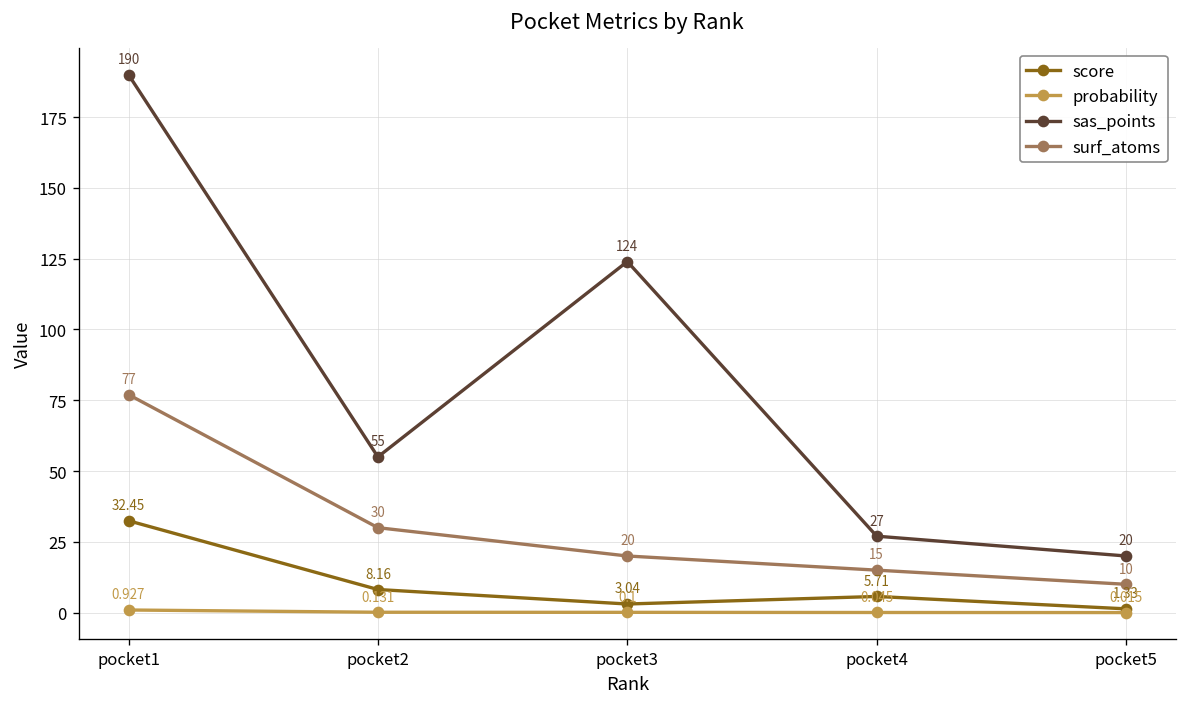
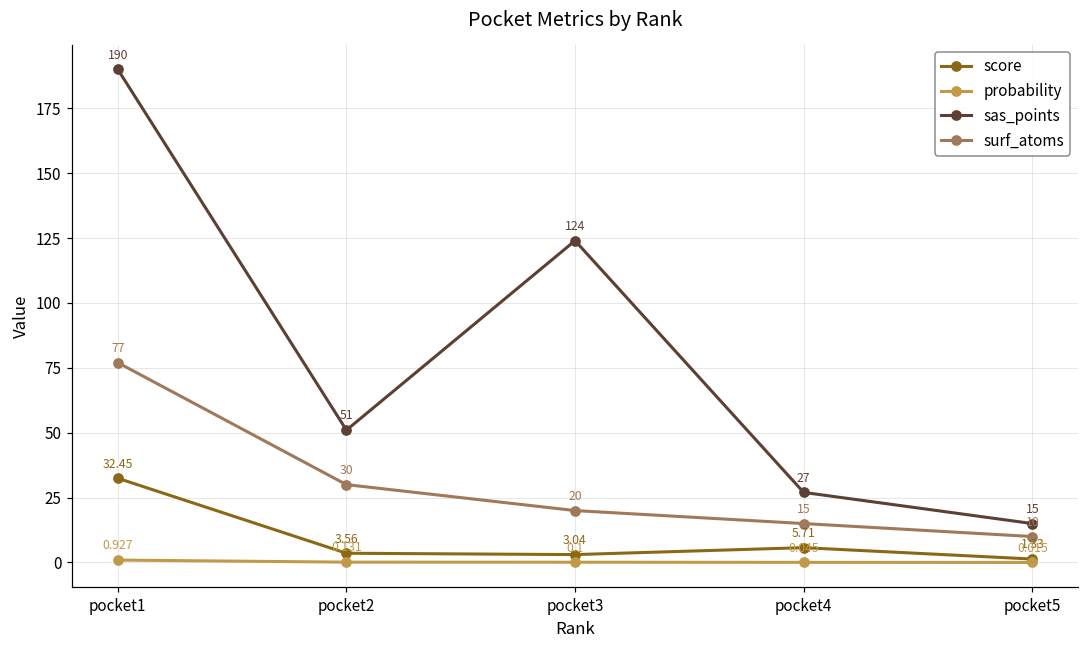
score, pocket2: 8.16 -> 3.56
sas_points, pocket2: 55 -> 51
sas_points, pocket5: 20 -> 15
